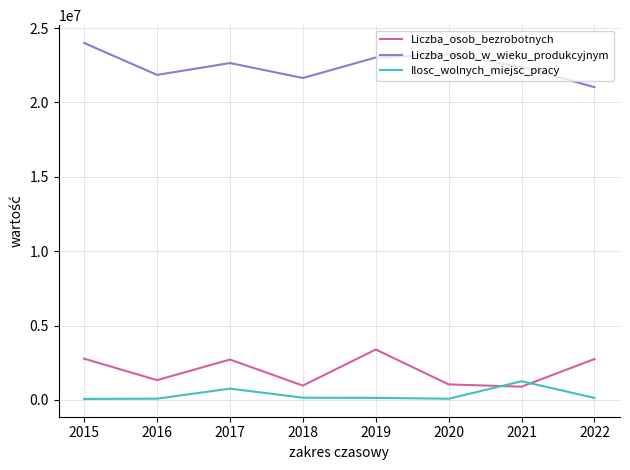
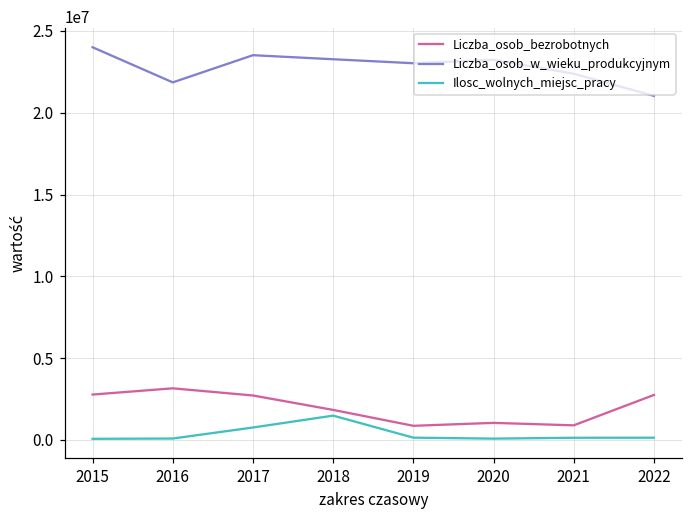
Liczba_osob_bezrobotnych, 2016: 1300000 -> 3200000
Liczba_osob_w_wieku_produkcyjnym, 2017: 22700000 -> 23500000
Liczba_osob_bezrobotnych, 2018: 1000000 -> 1800000
Liczba_osob_w_wieku_produkcyjnym, 2018: 21600000 -> 23300000
Ilosc_wolnych_miejsc_pracy, 2018: 200000 -> 1500000
Liczba_osob_bezrobotnych, 2019: 3400000 -> 900000
Ilosc_wolnych_miejsc_pracy, 2021: 1300000 -> 100000
